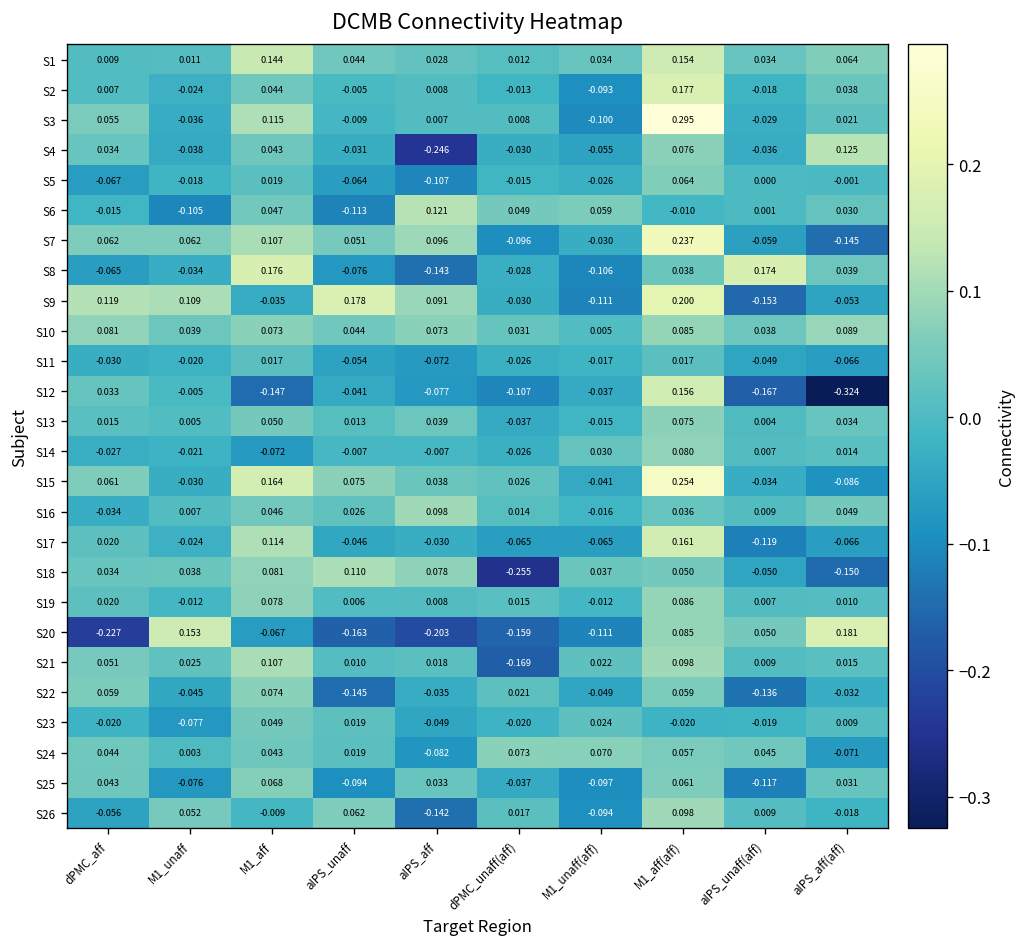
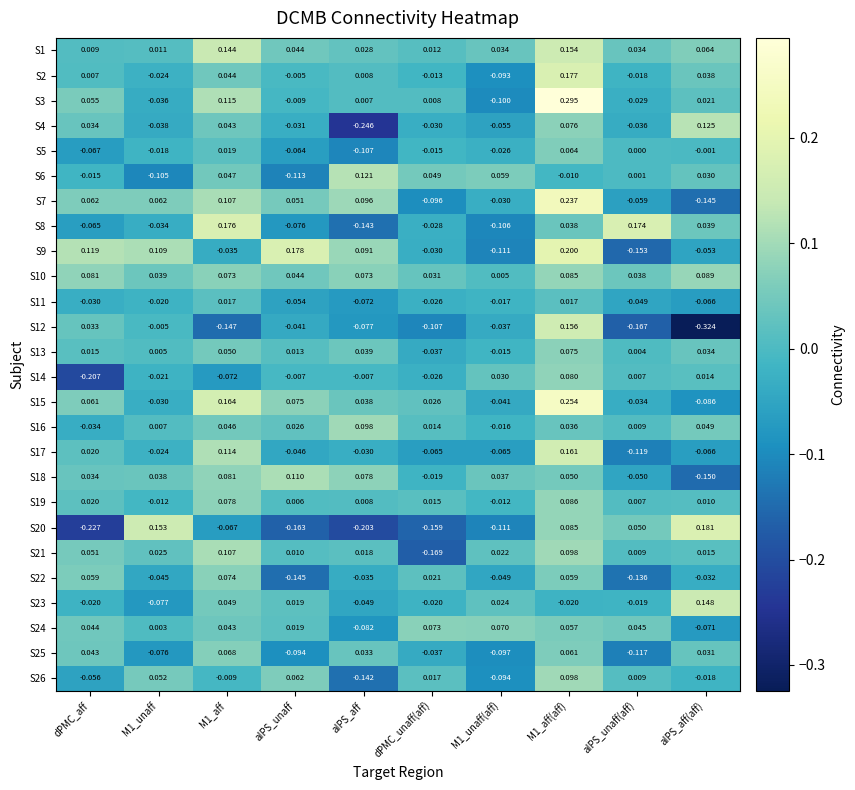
S14, dPMC_aff: -0.027 -> -0.207
S18, dPMC_unaff(aff): -0.255 -> -0.019
S23, aIPS_aff(aff): 0.009 -> 0.148
